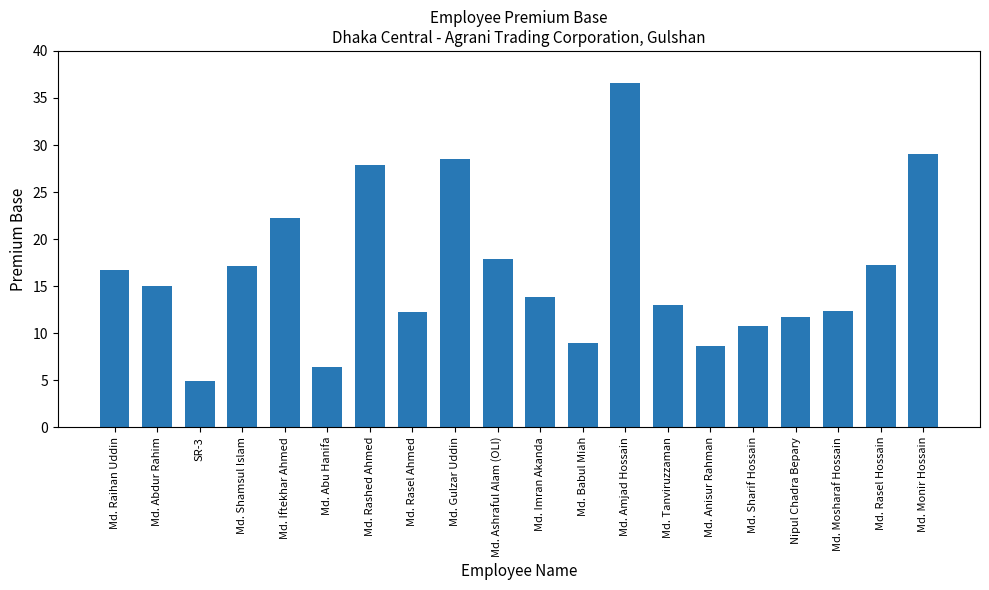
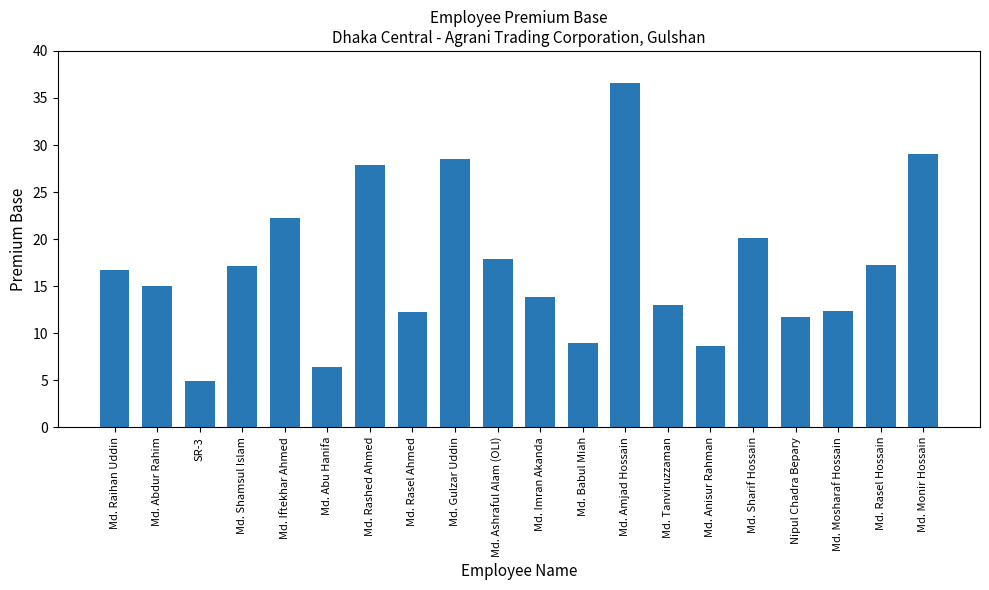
Md. Sharif Hossain: 11 -> 20
